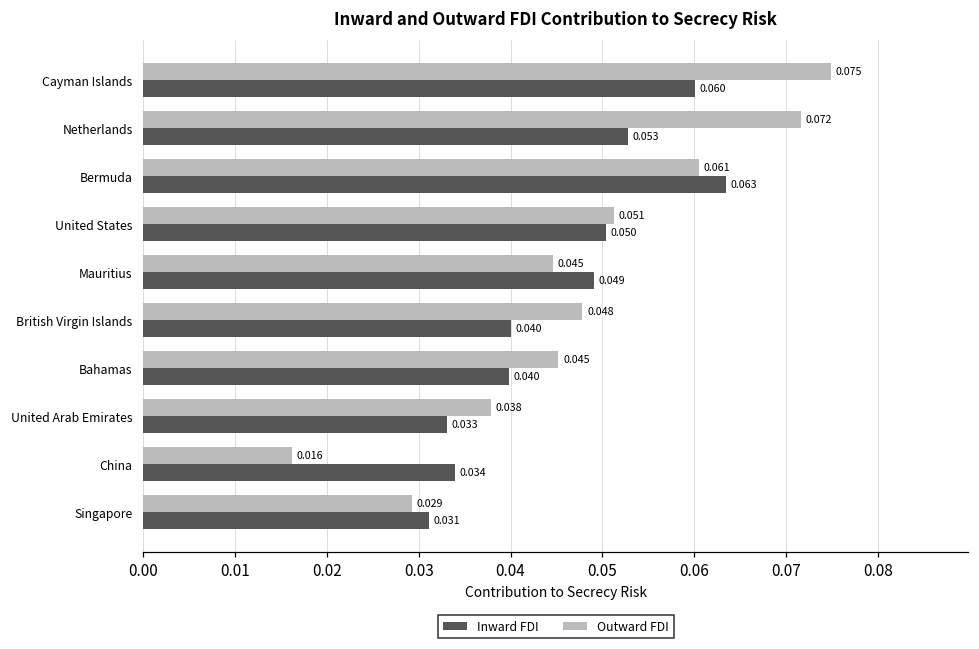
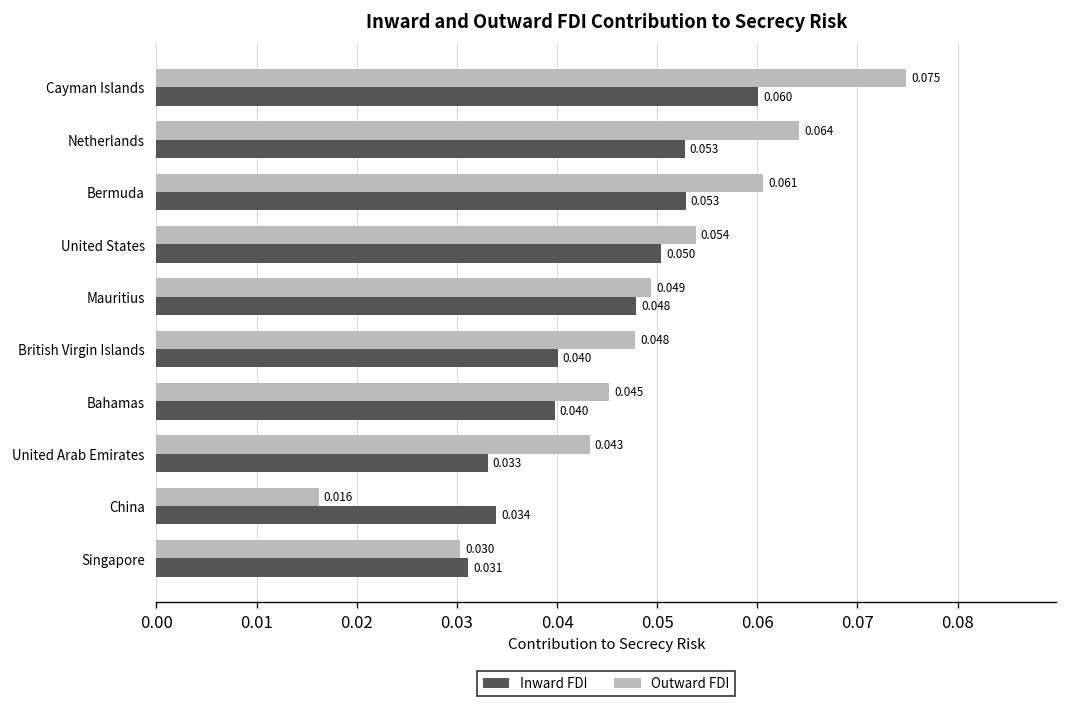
Outward FDI, Netherlands: 0.072 -> 0.064
Inward FDI, Bermuda: 0.063 -> 0.053
Outward FDI, United States: 0.051 -> 0.054
Outward FDI, Mauritius: 0.045 -> 0.049
Inward FDI, Mauritius: 0.049 -> 0.048
Outward FDI, United Arab Emirates: 0.038 -> 0.043
Outward FDI, Singapore: 0.029 -> 0.030
